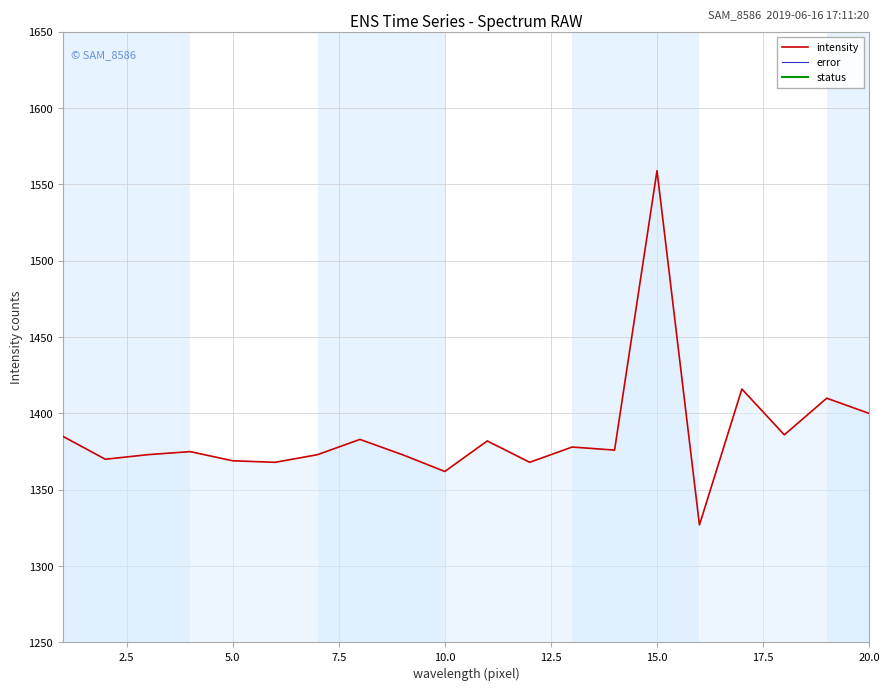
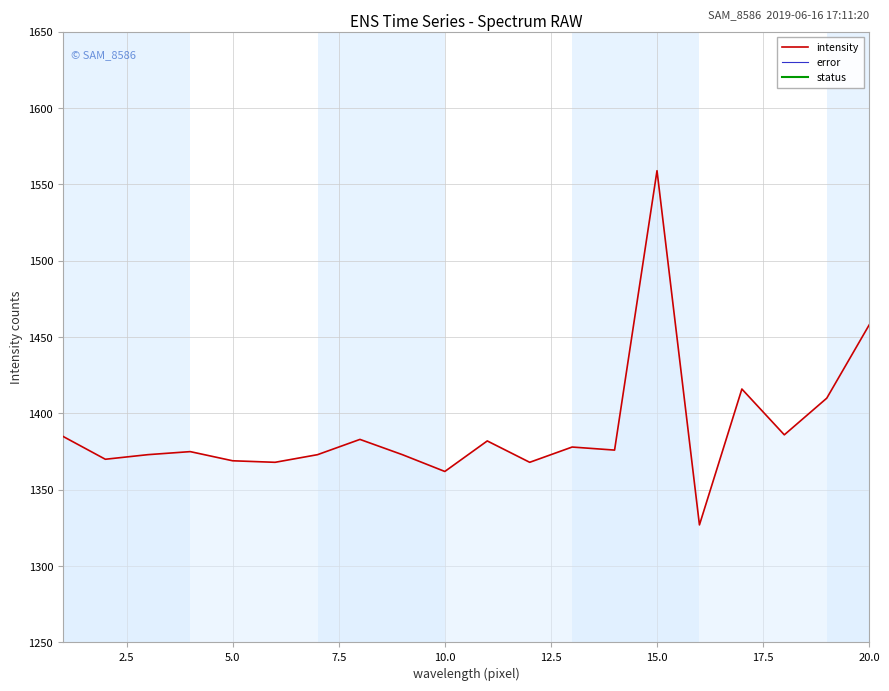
intensity, 20.0: 1400 -> 1458
